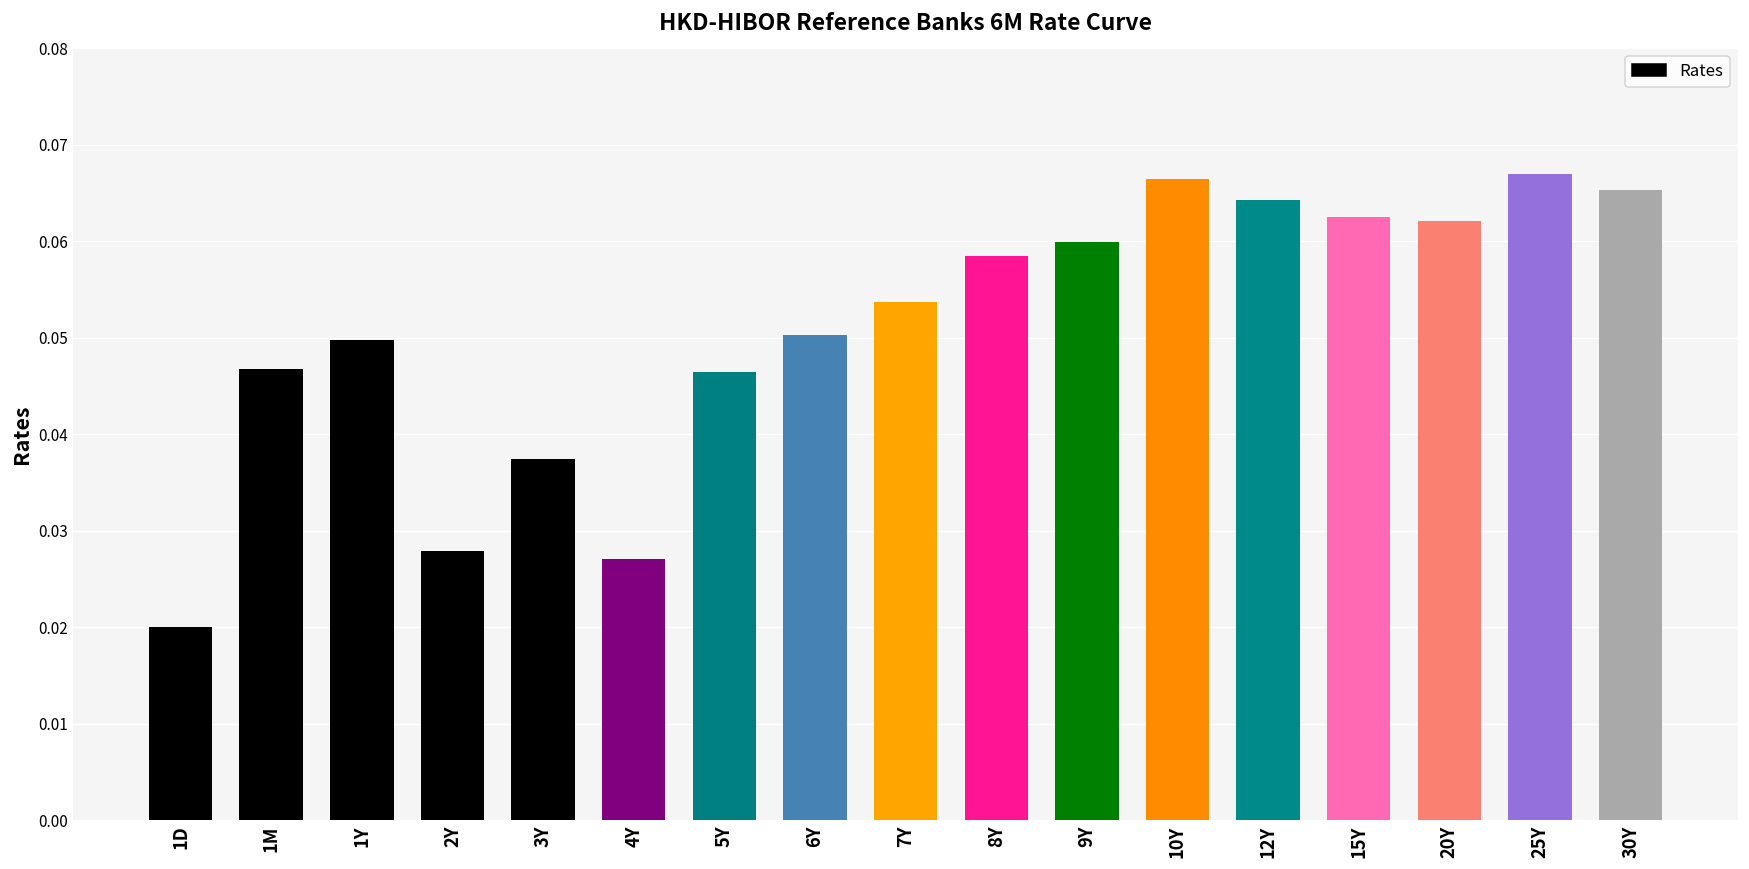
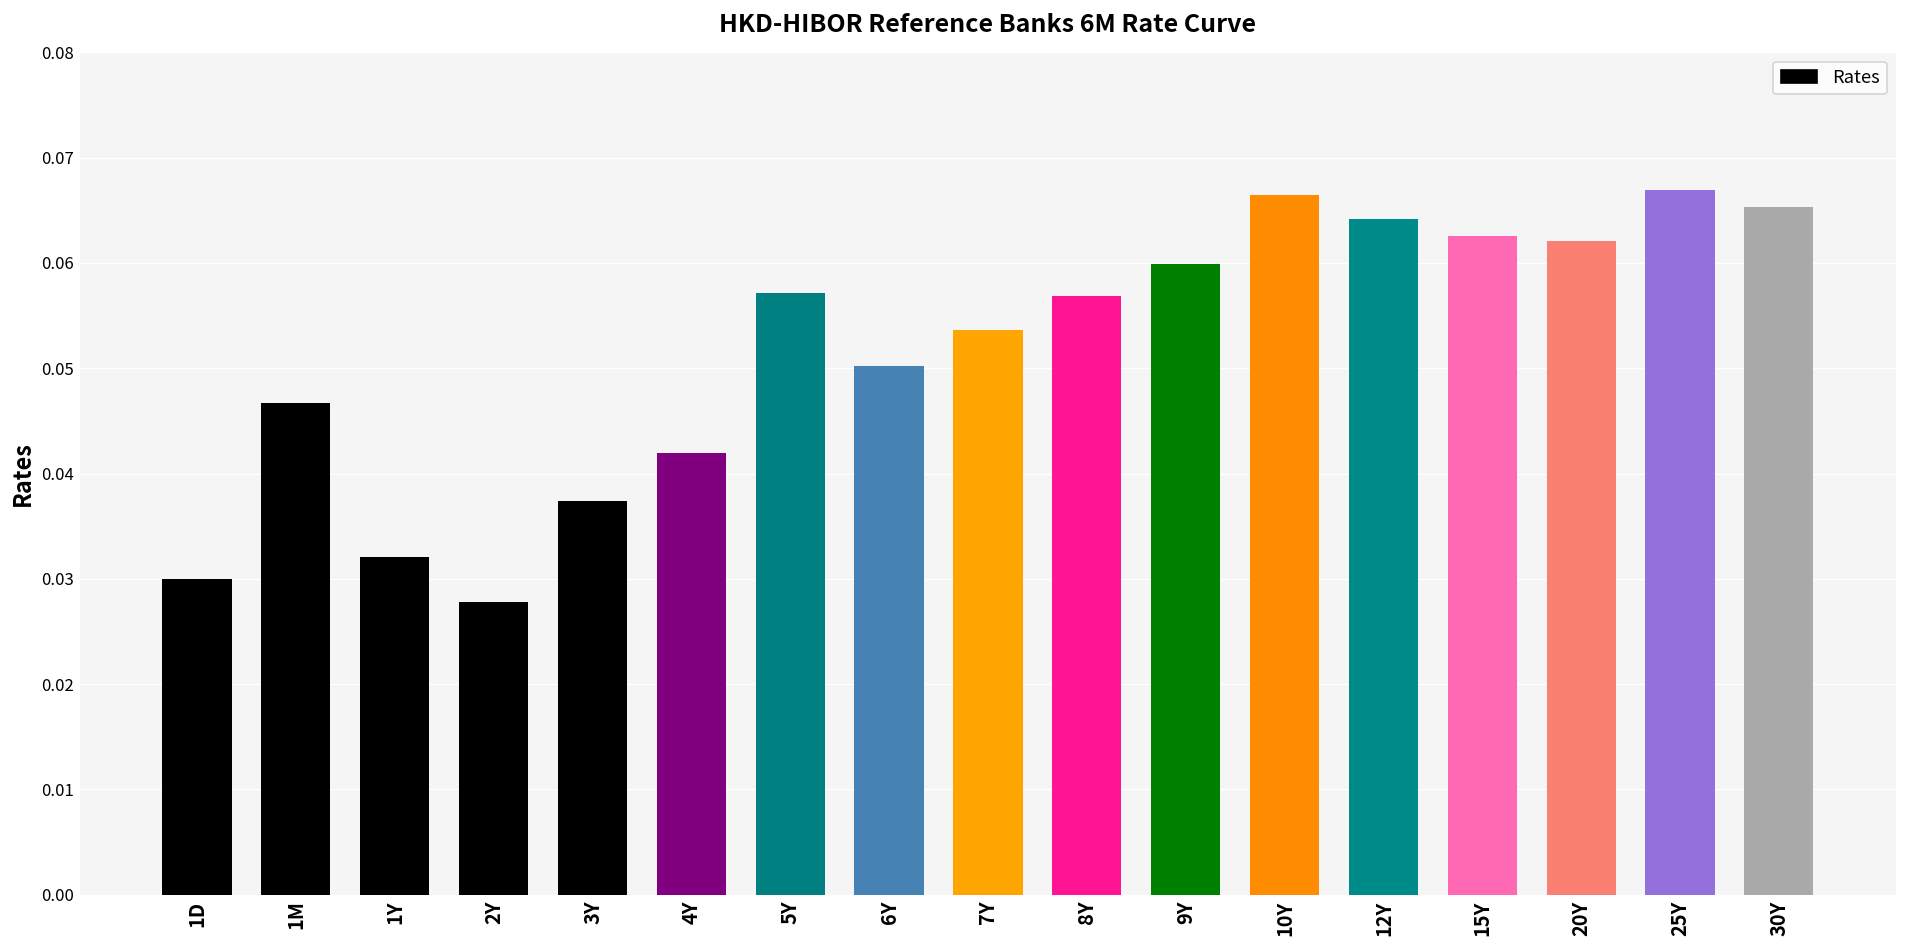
1D: 0.02 -> 0.03
1Y: 0.050 -> 0.032
4Y: 0.027 -> 0.042
5Y: 0.046 -> 0.057
8Y: 0.058 -> 0.057
